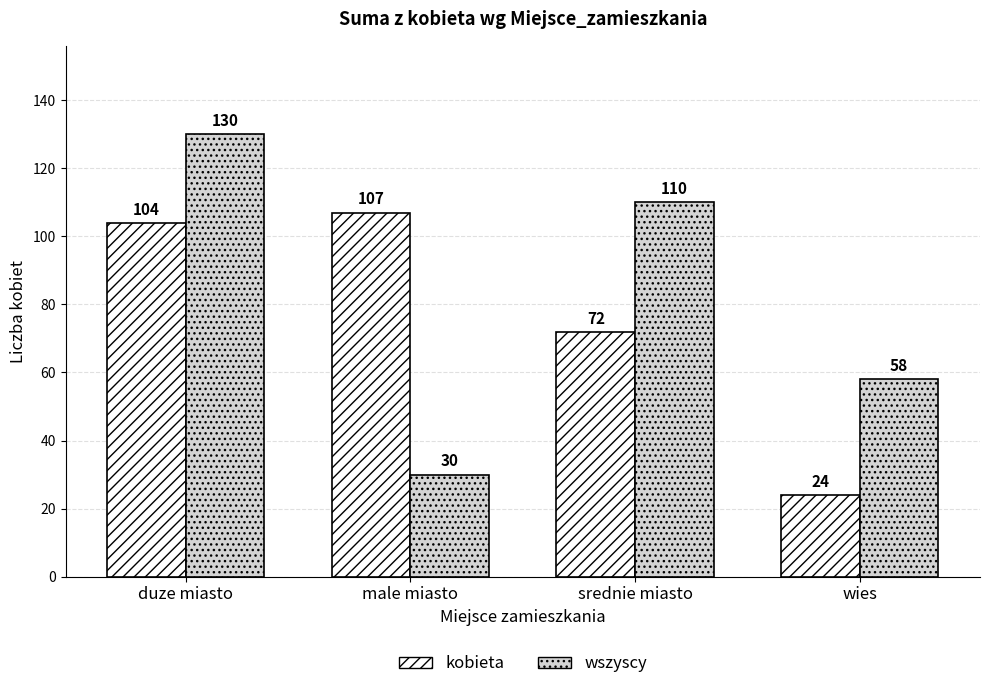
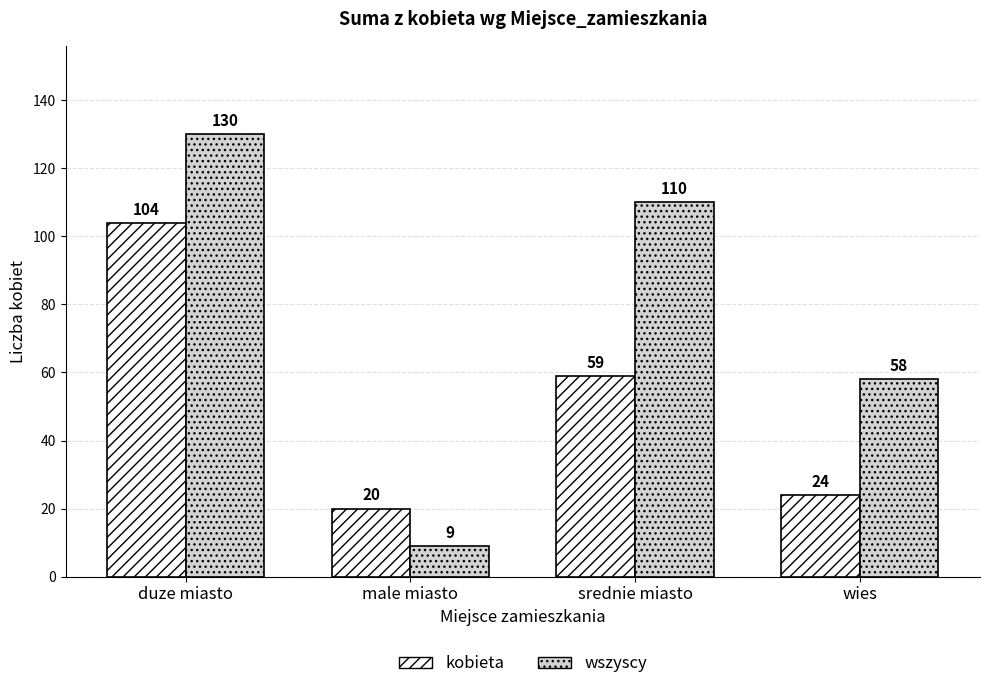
kobieta, male miasto: 107 -> 20
wszyscy, male miasto: 30 -> 9
kobieta, srednie miasto: 72 -> 59
